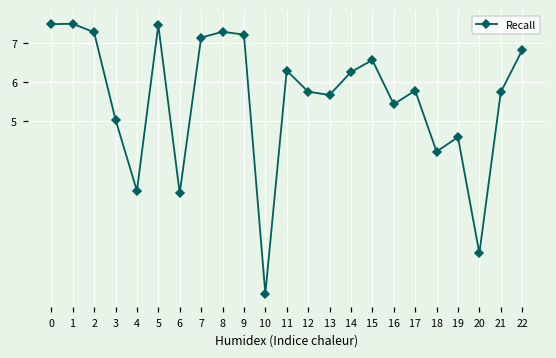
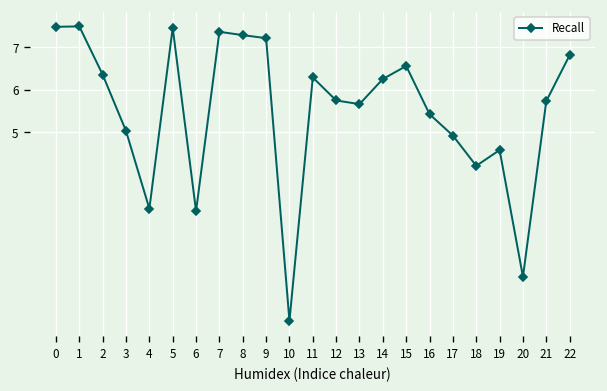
2: 7.3 -> 6.4
7: 7.1 -> 7.4
17: 5.8 -> 4.9
